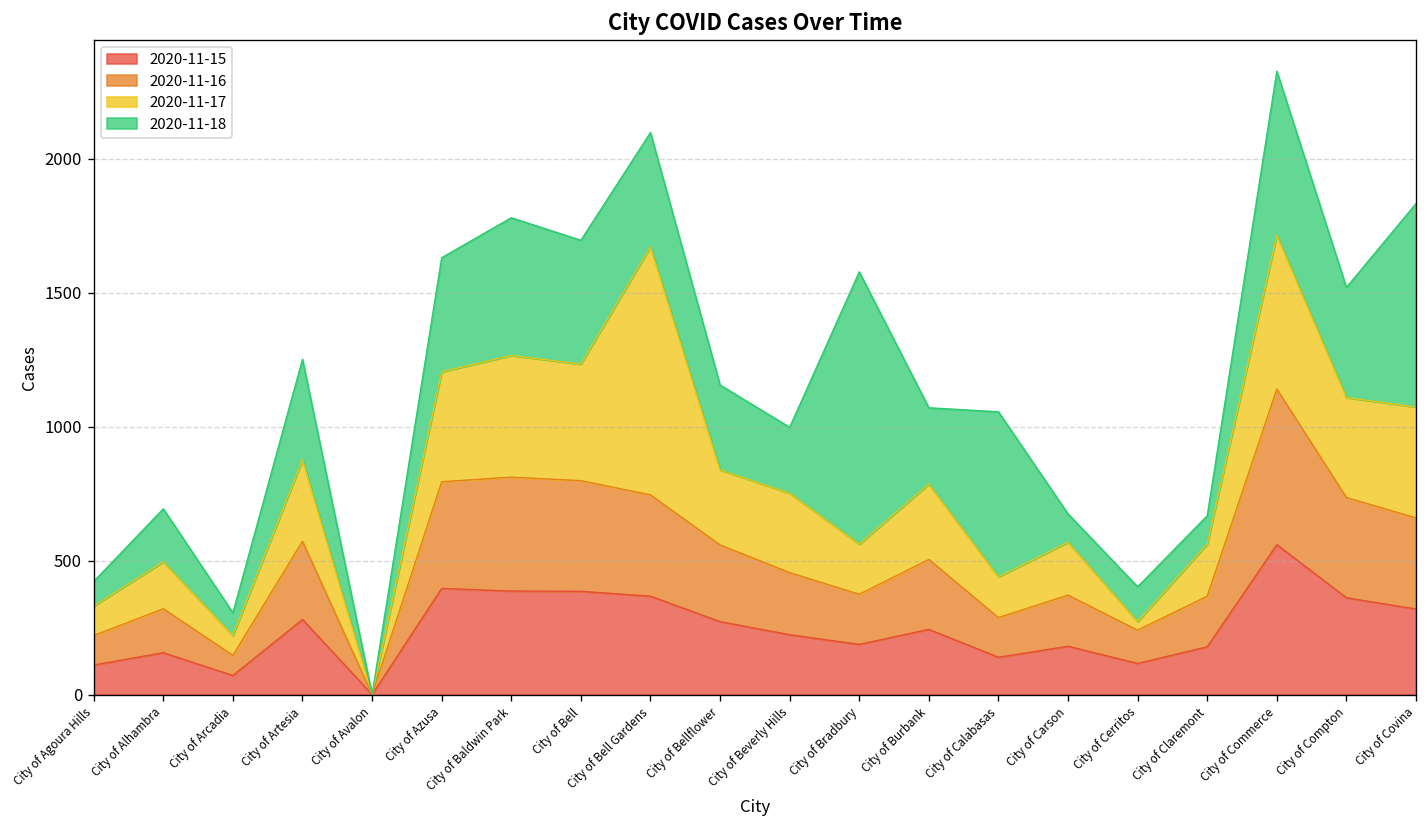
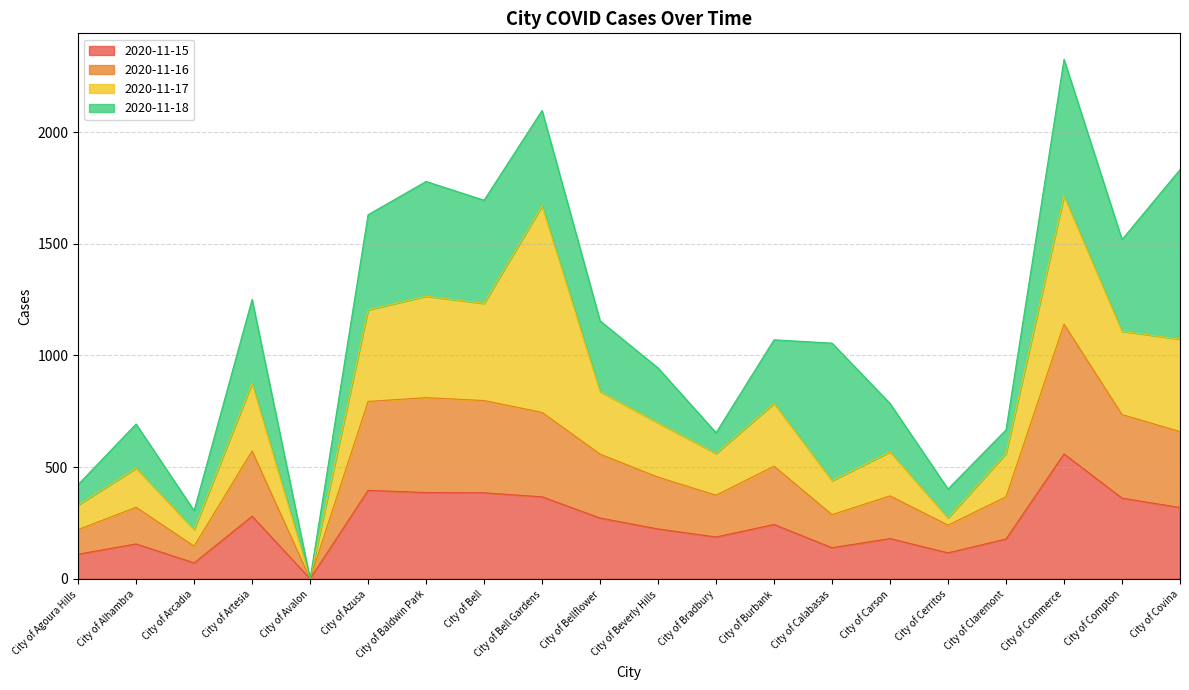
2020-11-17, City of Beverly Hills: 300 -> 240
2020-11-18, City of Bradbury: 1020 -> 90
2020-11-18, City of Carson: 110 -> 220
